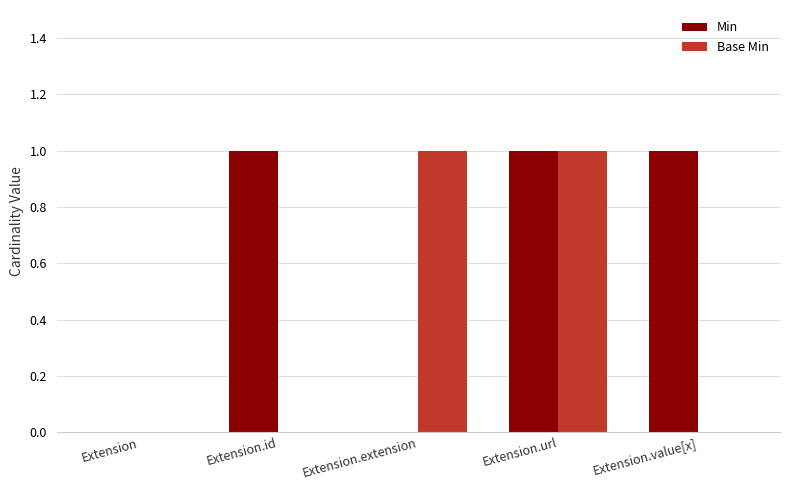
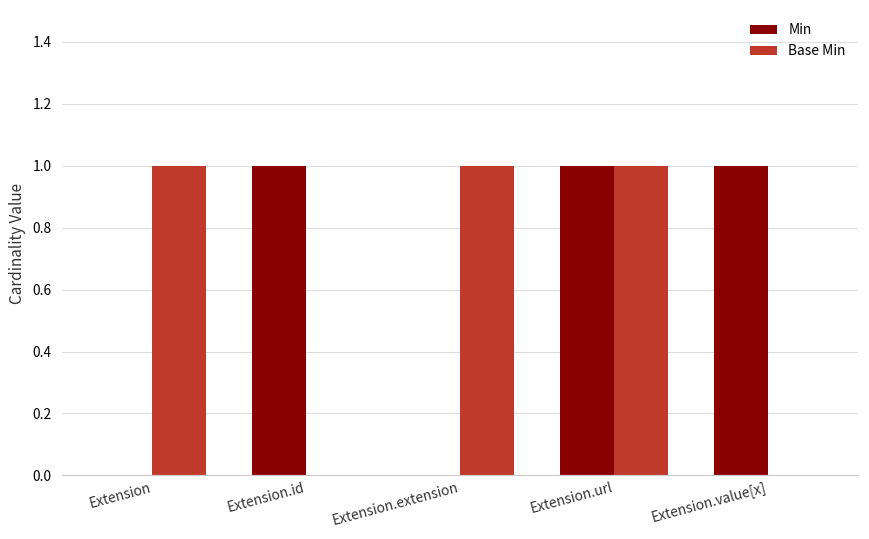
Base Min, Extension: 0 -> 1
